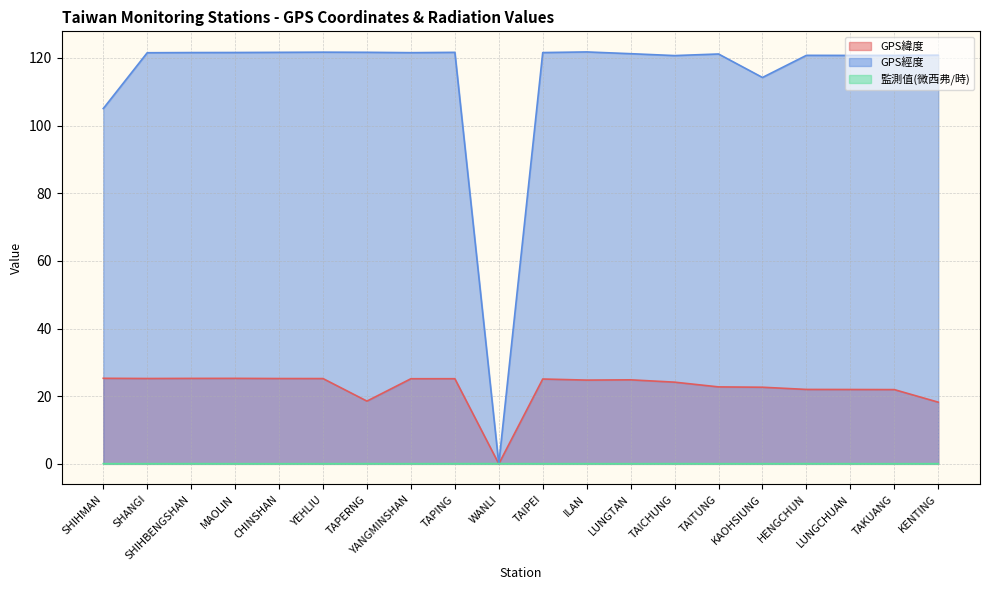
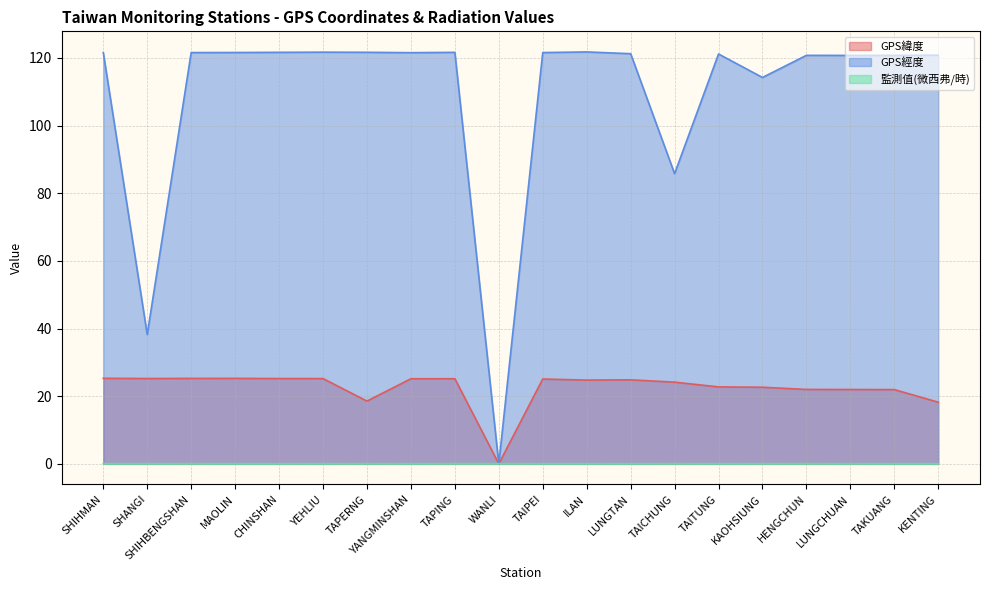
GPS經度, SHIHMAN: 105 -> 122
GPS經度, SHANGI: 122 -> 38
GPS經度, TAICHUNG: 121 -> 86
